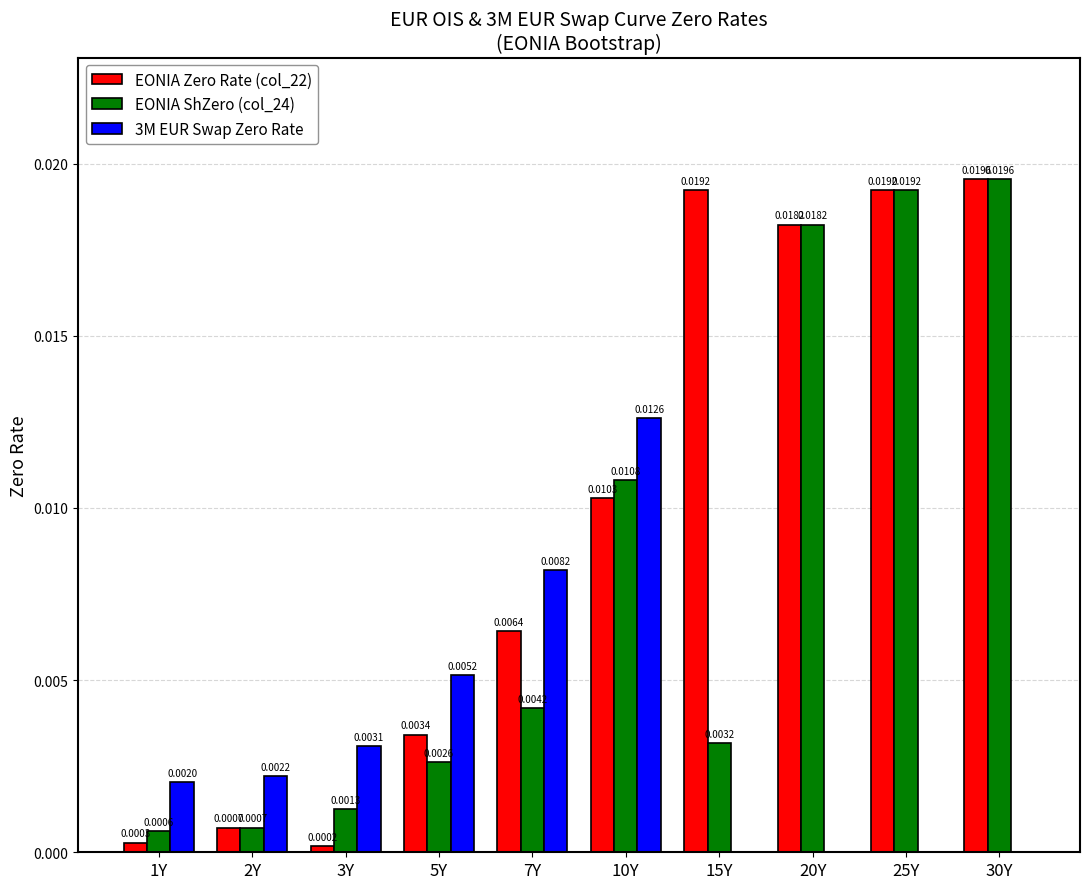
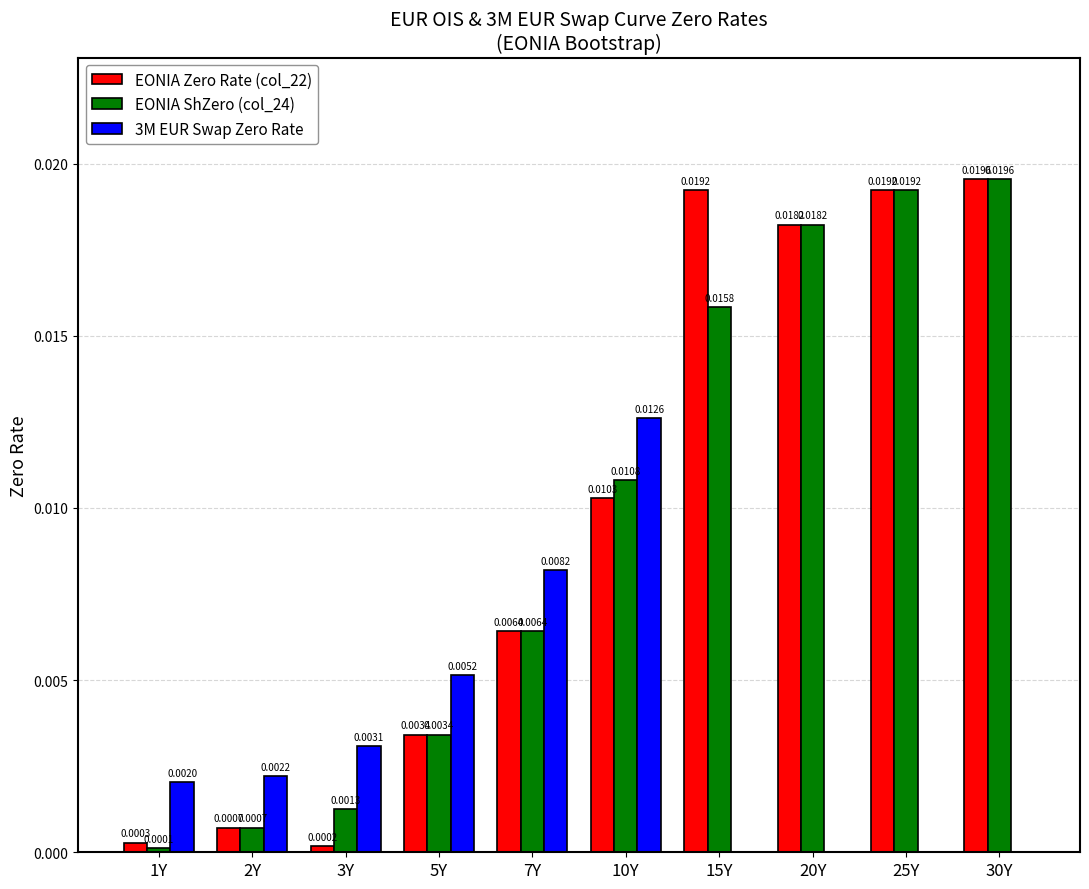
EONIA ShZero (col_24), 1Y: 0.0006 -> 0.0001
EONIA ShZero (col_24), 5Y: 0.0026 -> 0.0034
EONIA ShZero (col_24), 7Y: 0.0042 -> 0.0064
EONIA ShZero (col_24), 15Y: 0.0032 -> 0.0158
